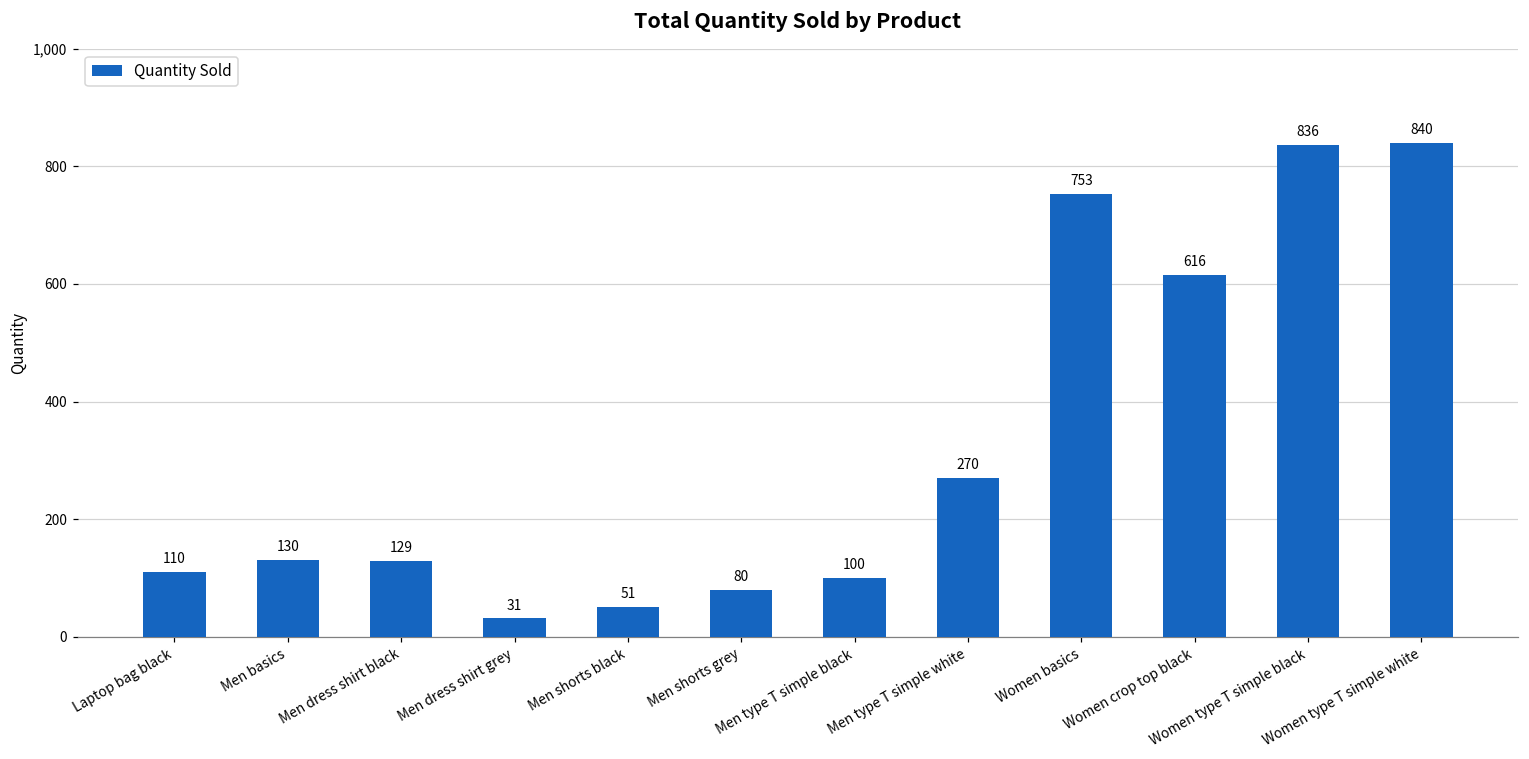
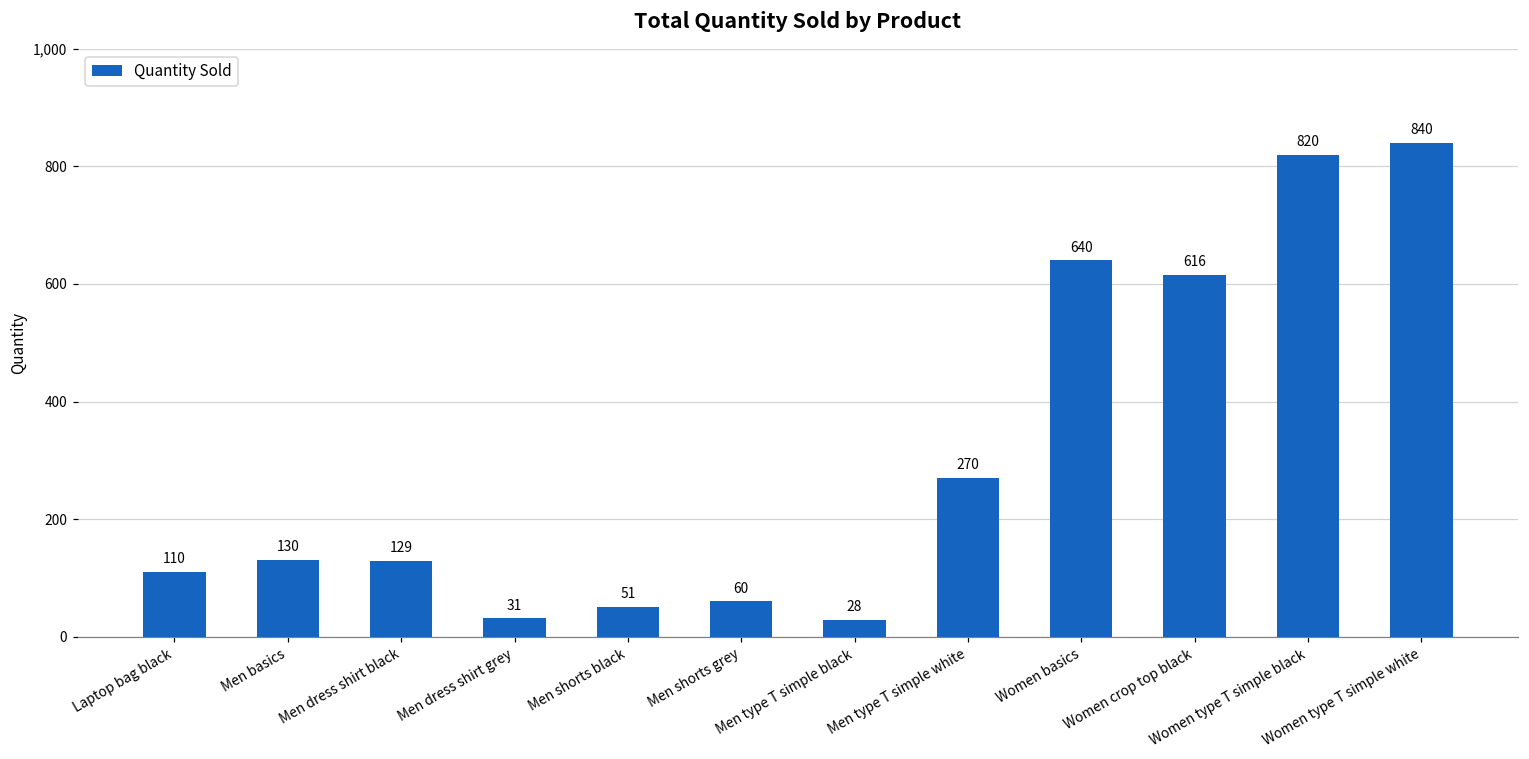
Men shorts grey: 80 -> 60
Men type T simple black: 100 -> 28
Women basics: 753 -> 640
Women type T simple black: 836 -> 820
